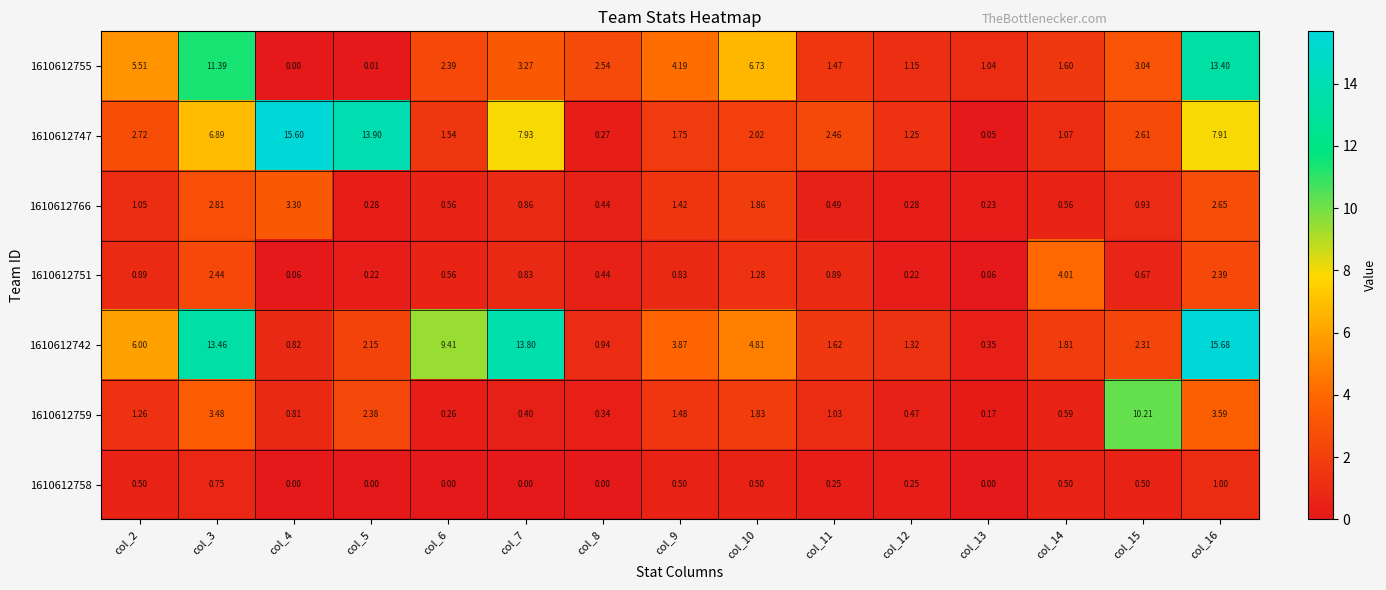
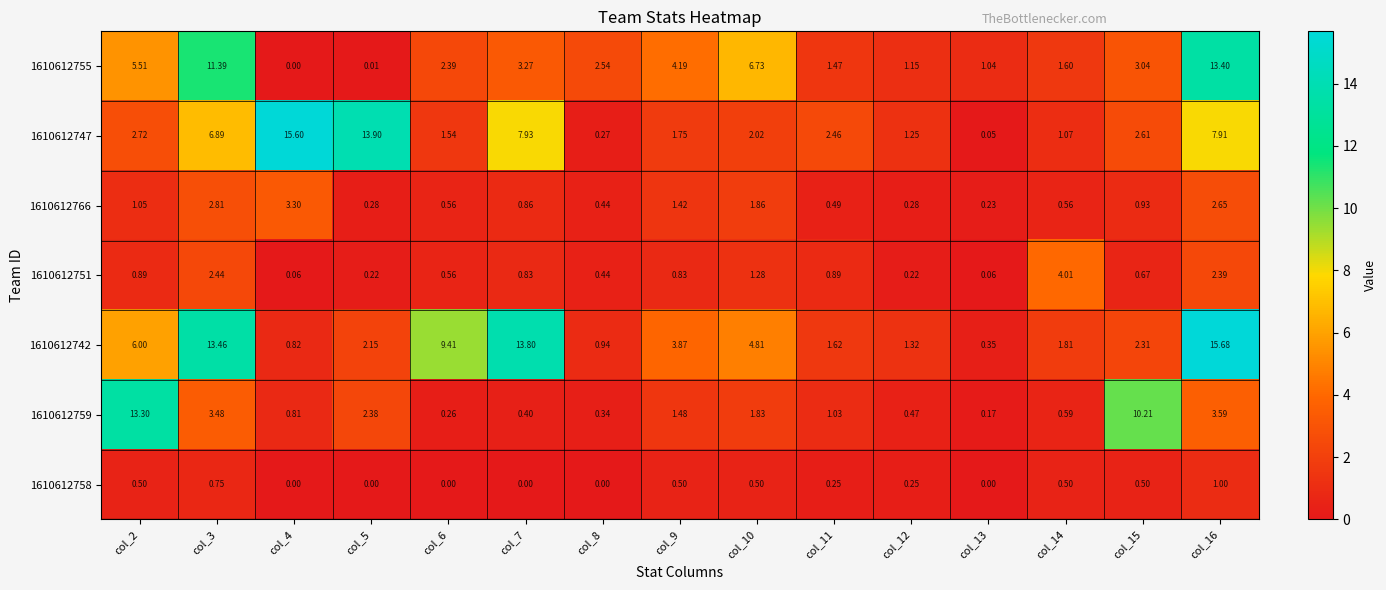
1610612759, col_2: 1.26 -> 13.30
